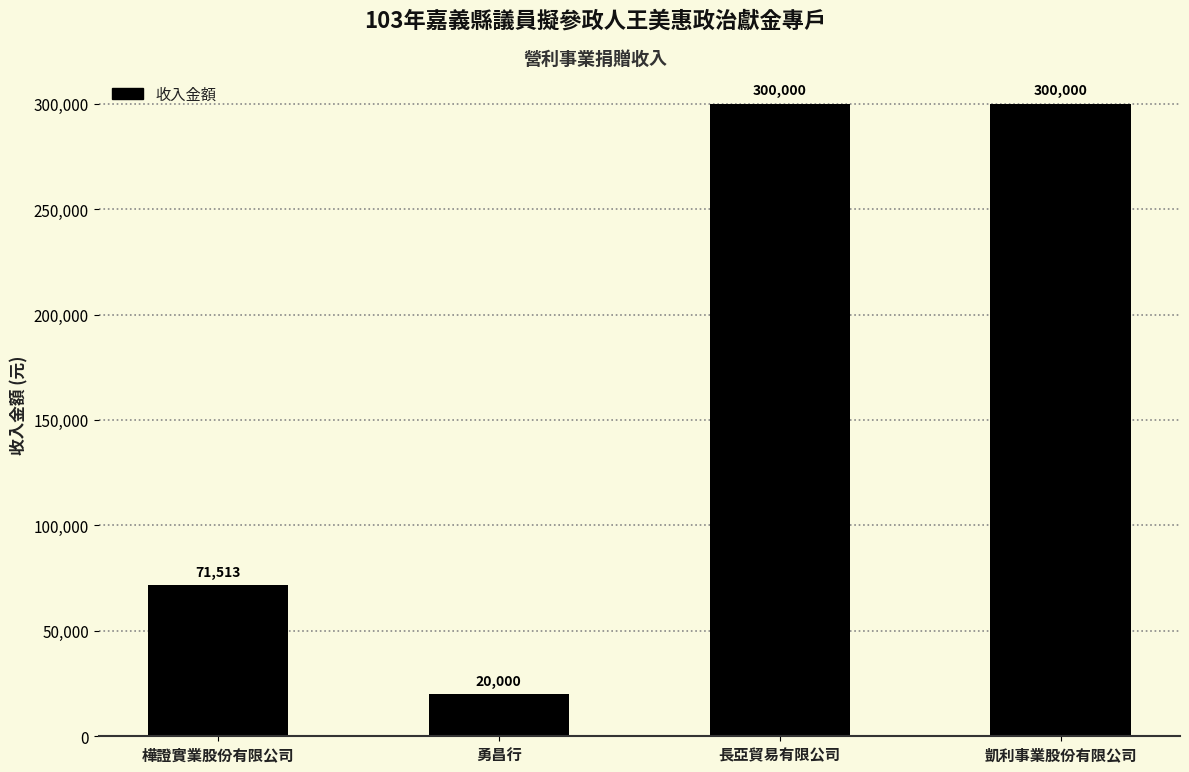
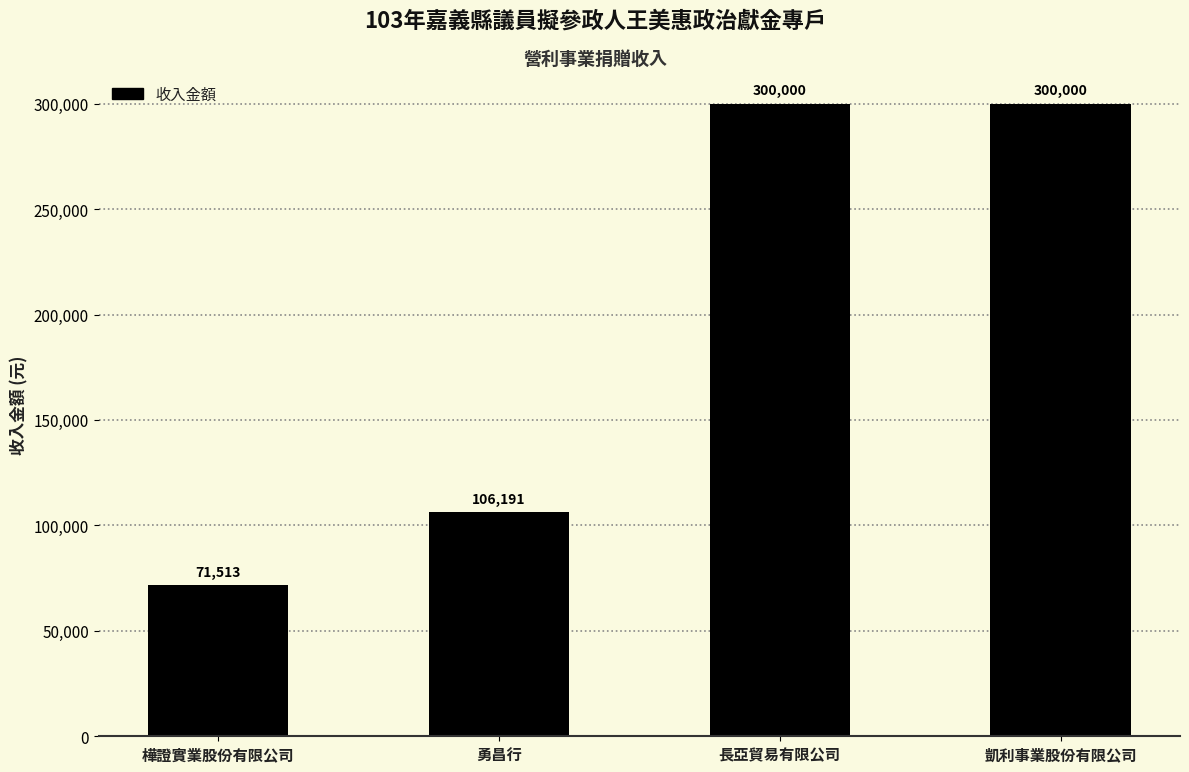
勇昌行: 20,000 -> 106,191
